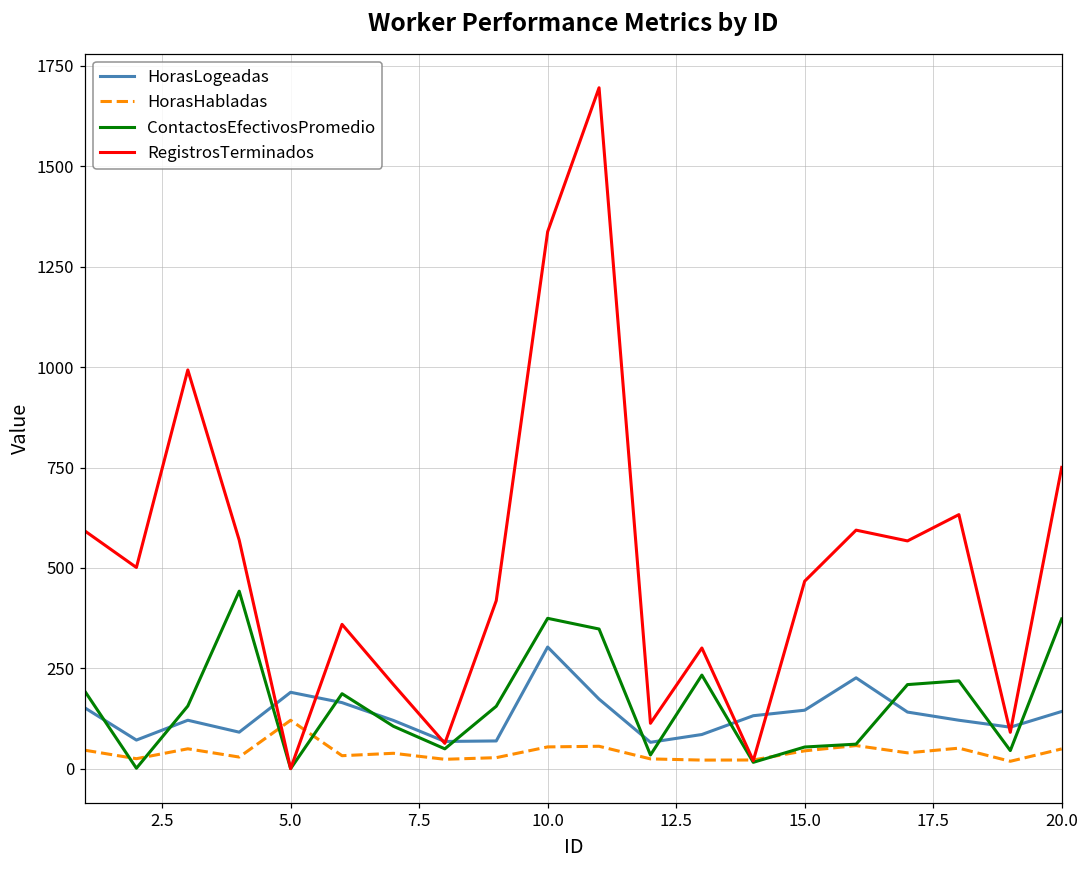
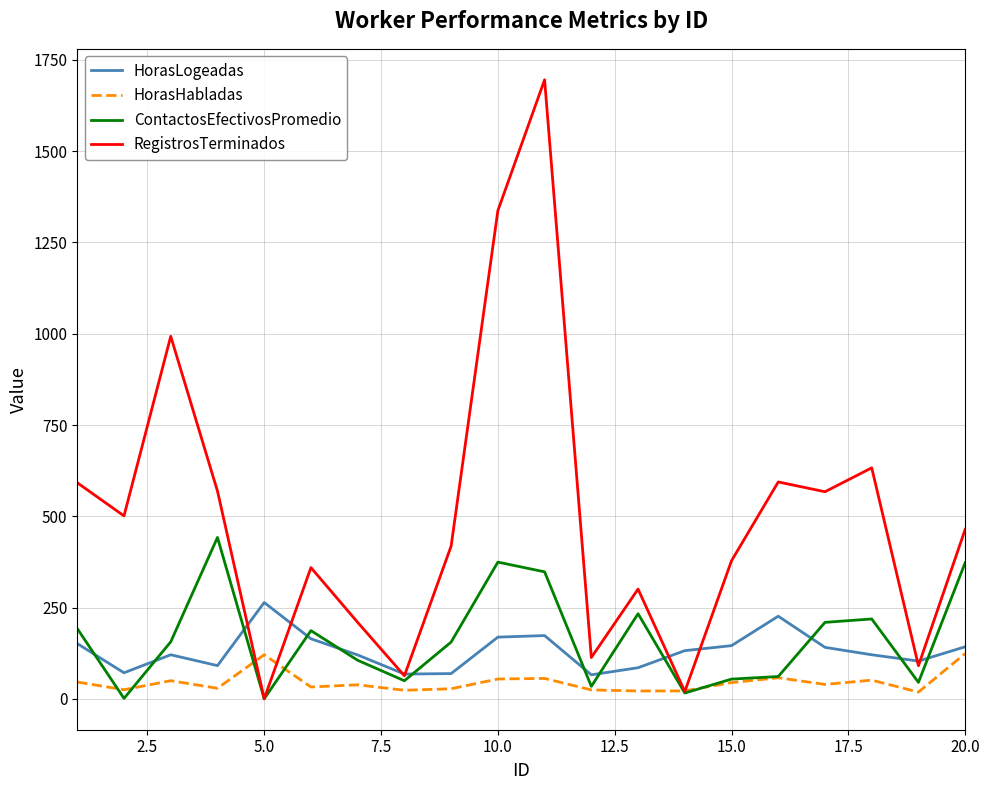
HorasLogeadas, 5.0: 190 -> 260
HorasLogeadas, 10.0: 300 -> 170
RegistrosTerminados, 15.0: 470 -> 380
HorasHabladas, 20.0: 50 -> 120
RegistrosTerminados, 20.0: 750 -> 460
